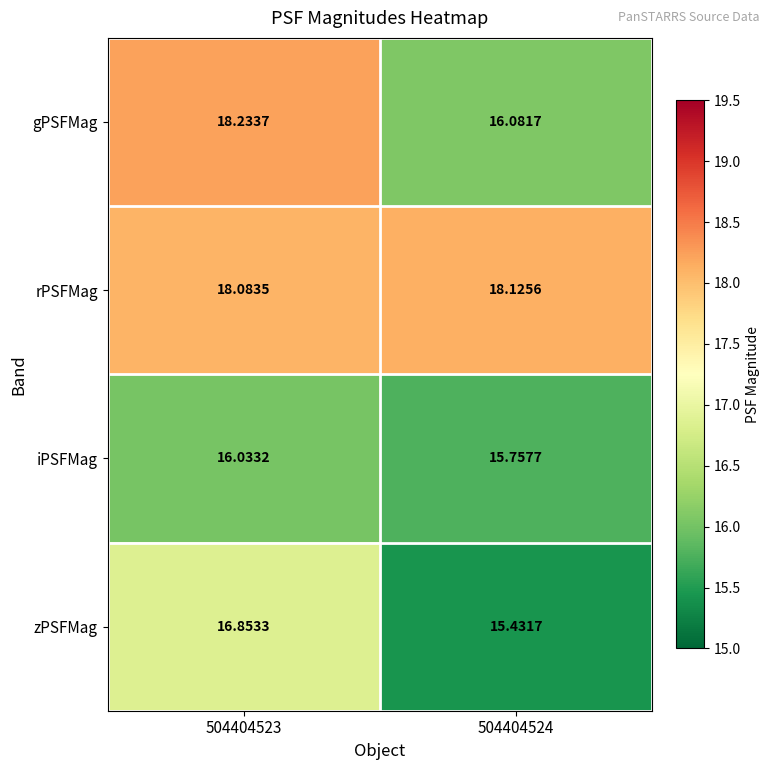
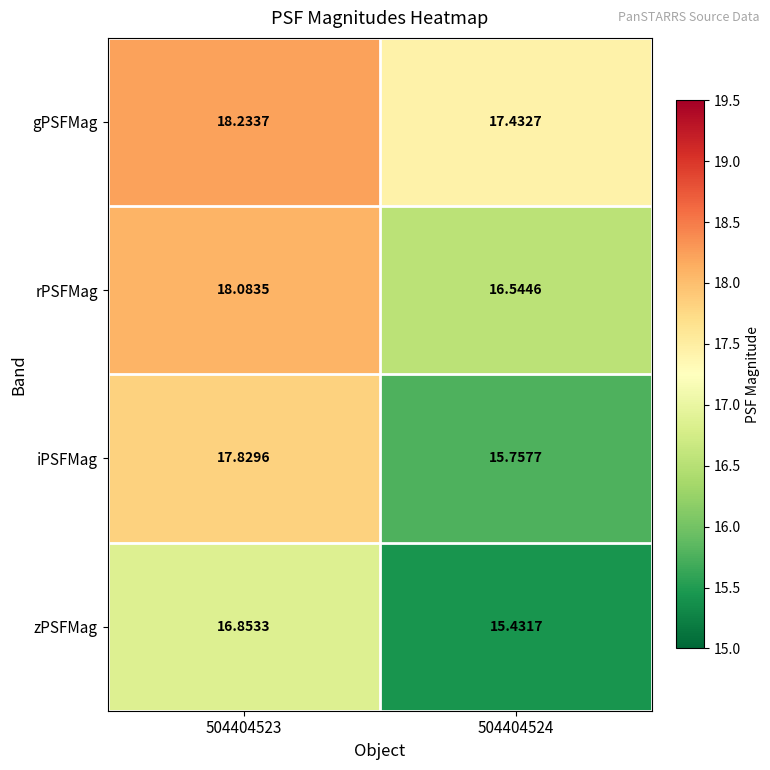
gPSFMag, 504404524: 16.0817 -> 17.4327
rPSFMag, 504404524: 18.1256 -> 16.5446
iPSFMag, 504404523: 16.0332 -> 17.8296
